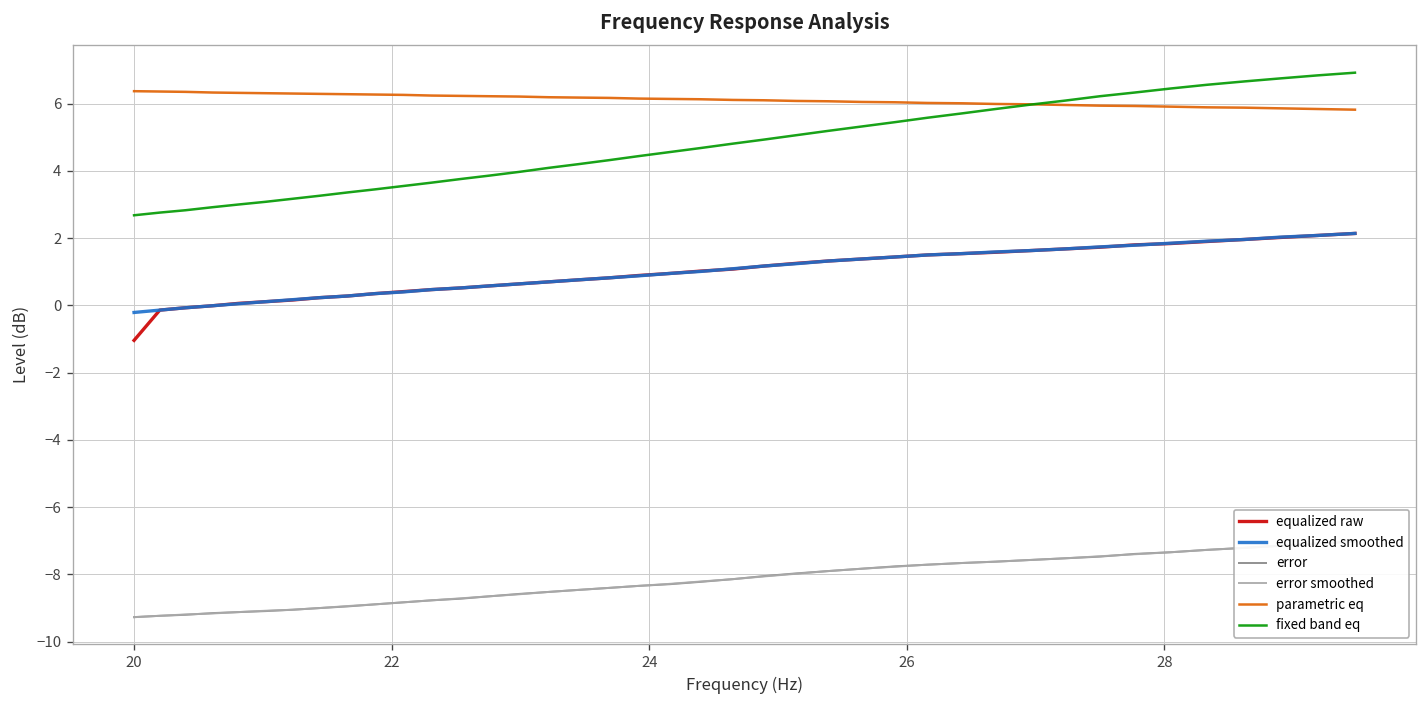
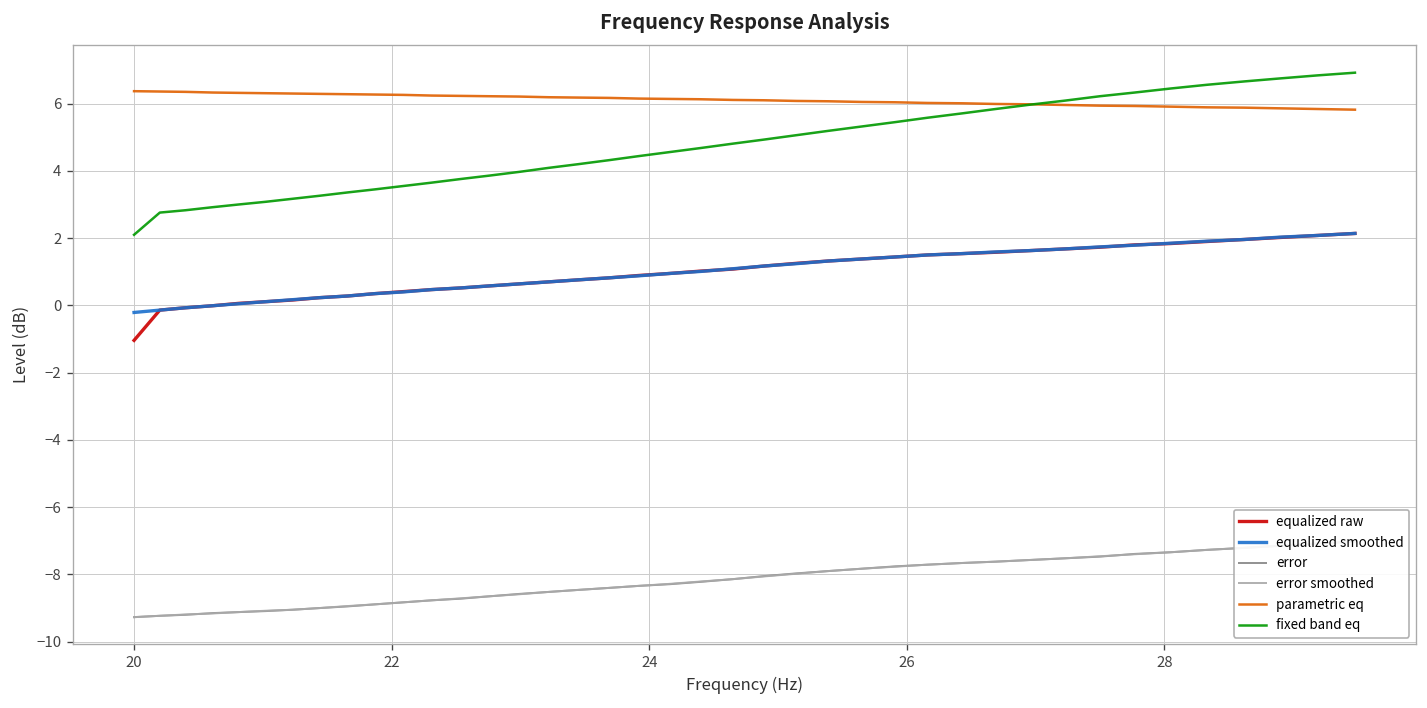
fixed band eq, 20: 2.7 -> 2.1
